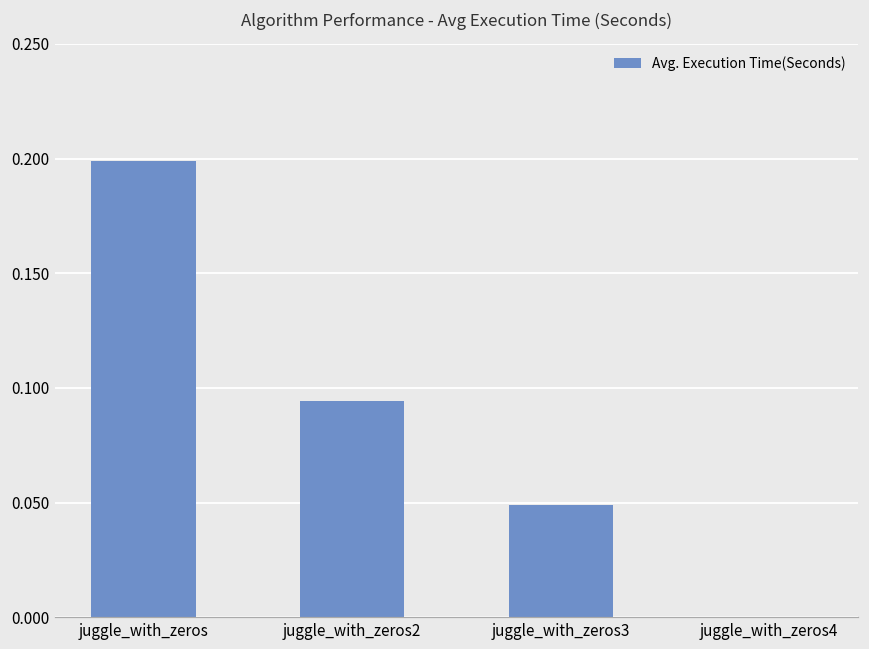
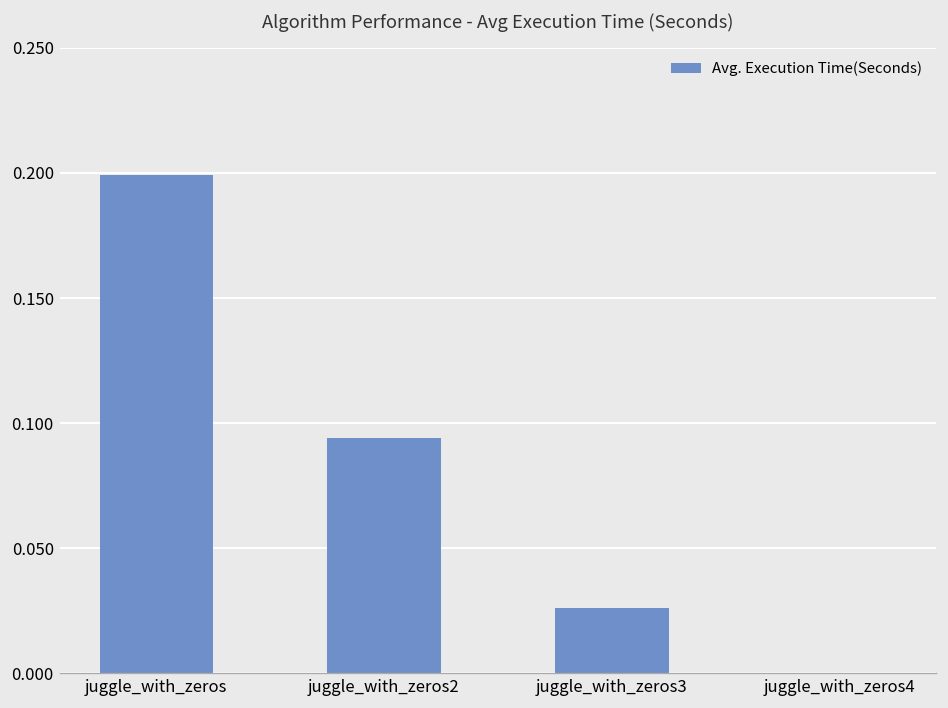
juggle_with_zeros3: 0.049 -> 0.026
